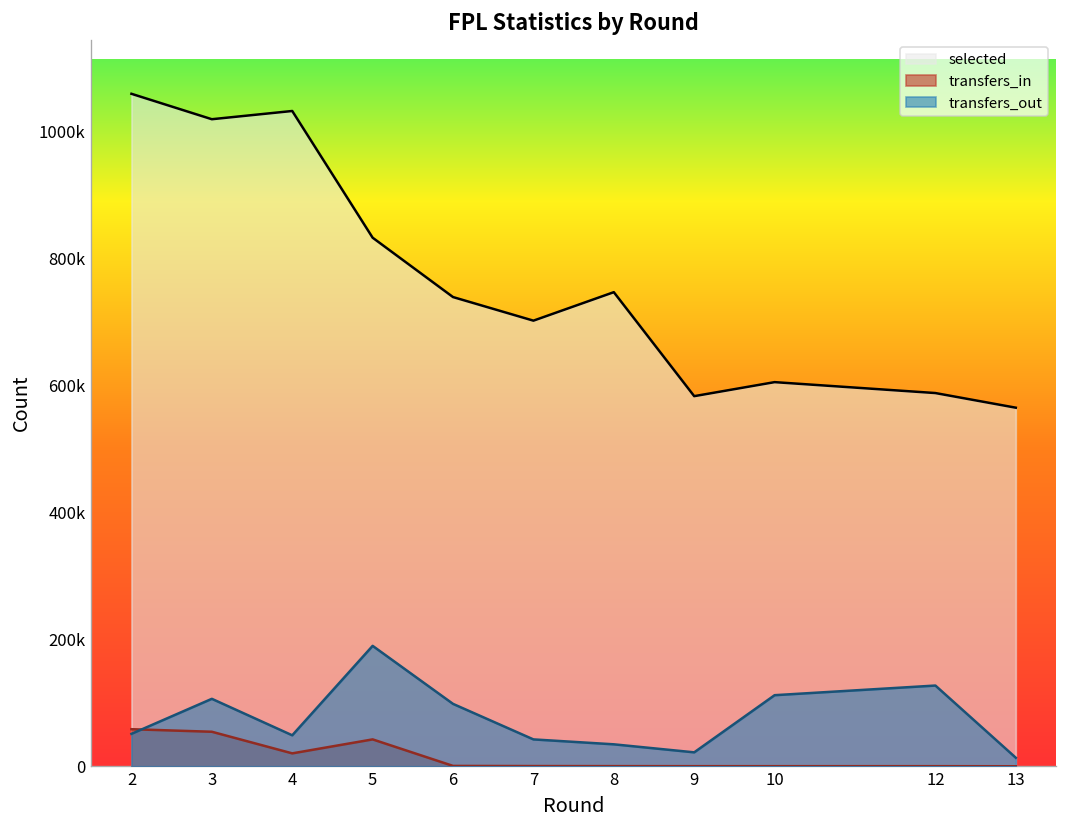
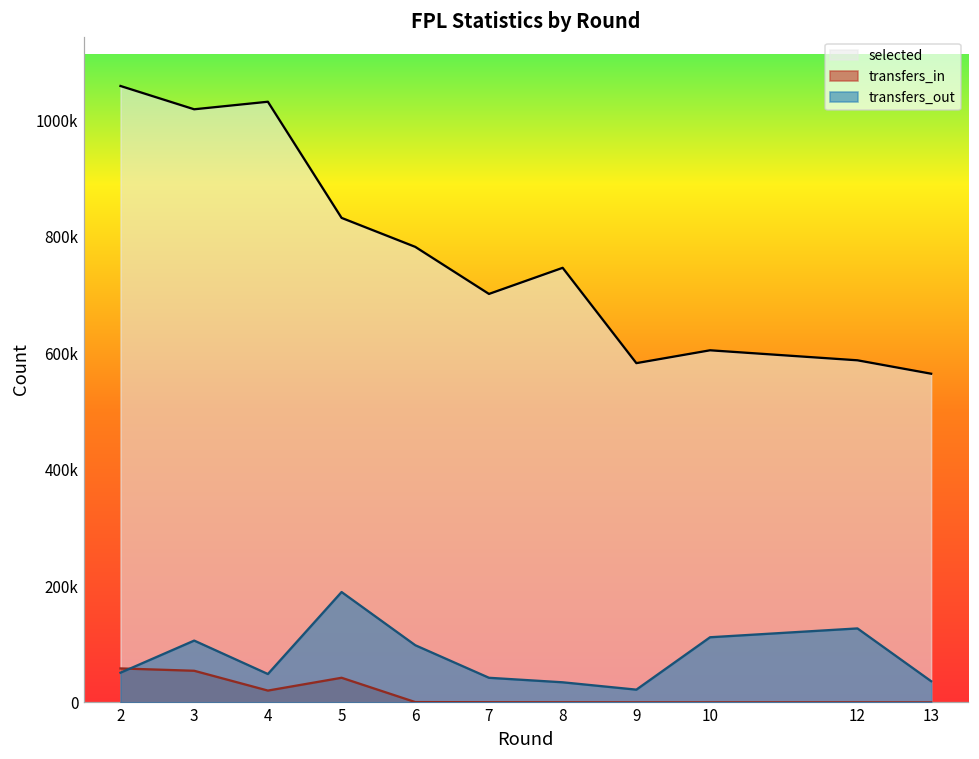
selected, 6: 740000 -> 780000
transfers_out, 13: 10000 -> 40000
